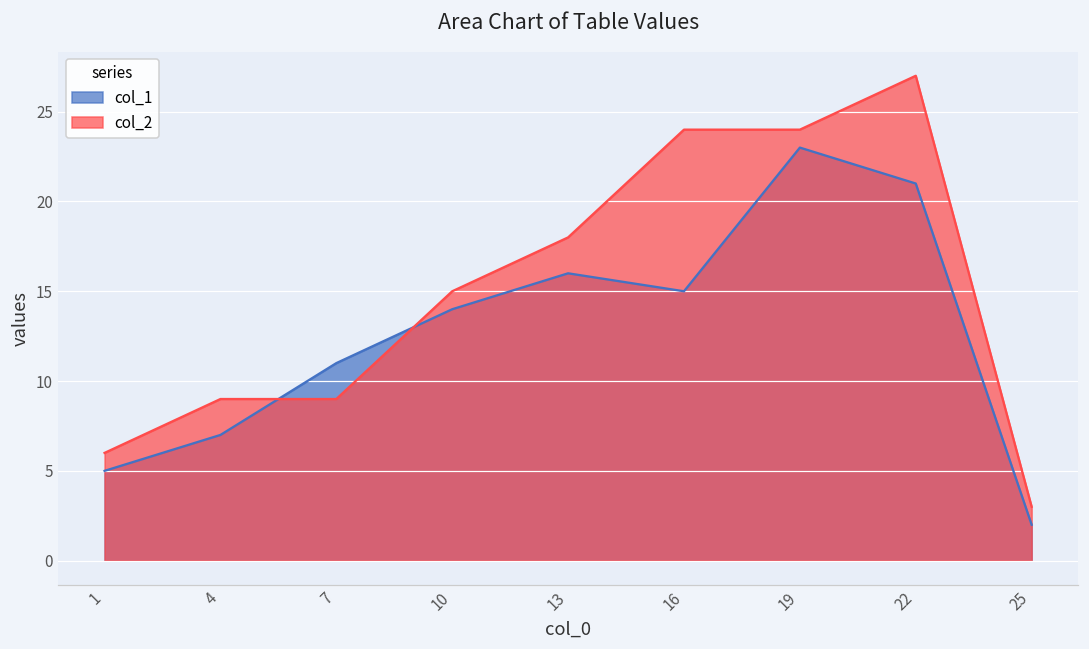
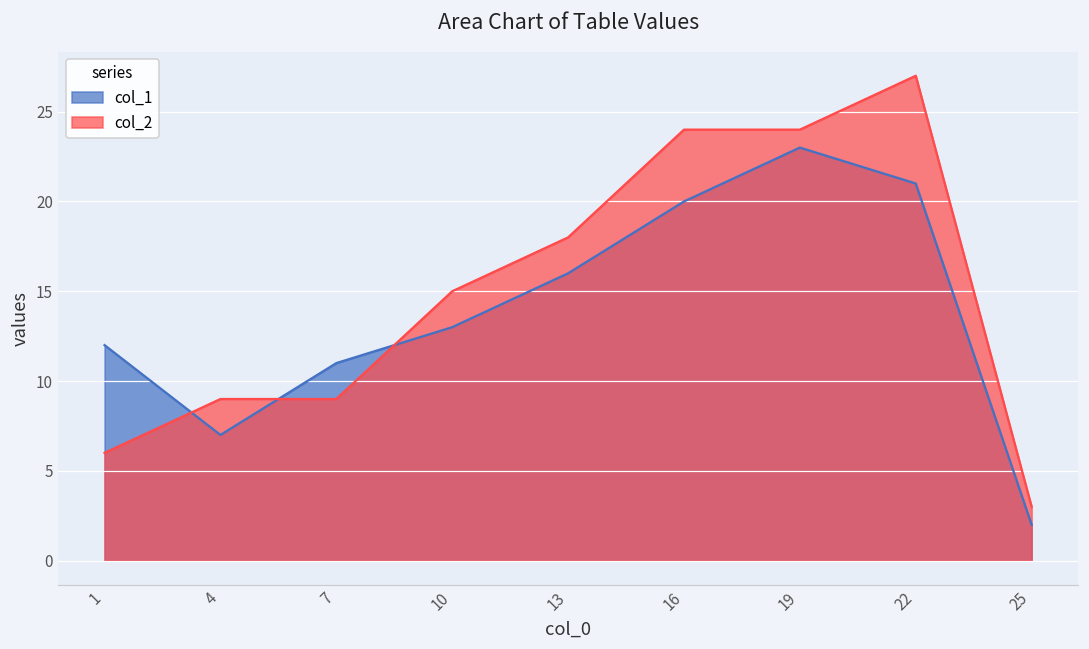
col_1, 1: 5 -> 12
col_1, 10: 14 -> 13
col_1, 16: 15 -> 20
